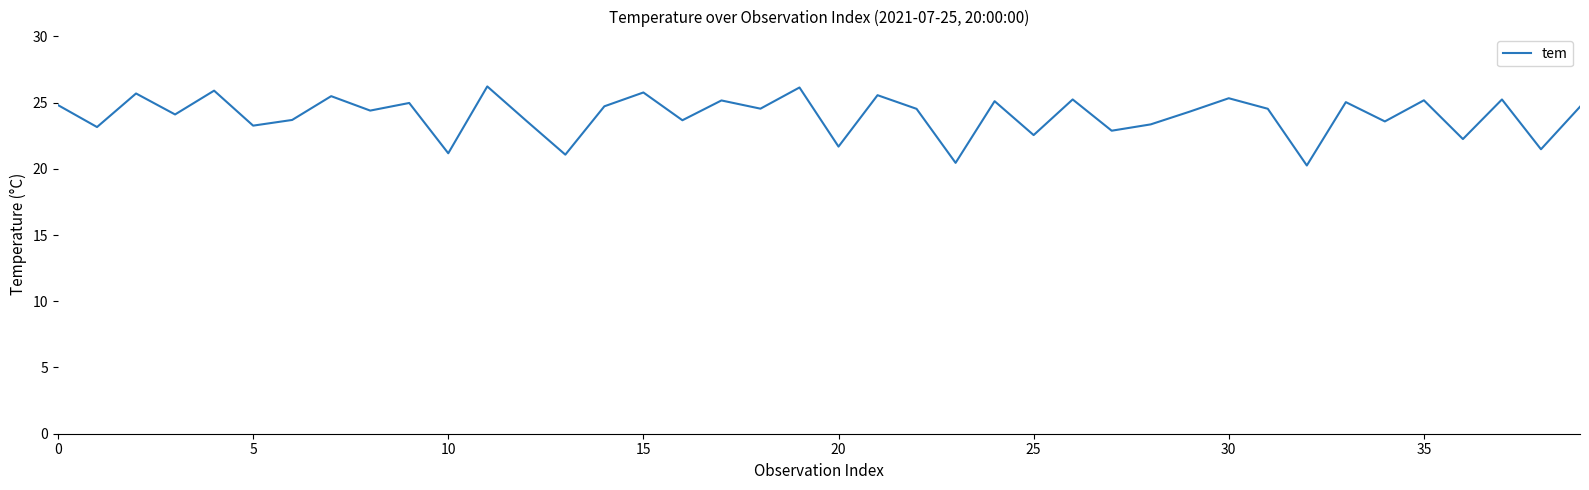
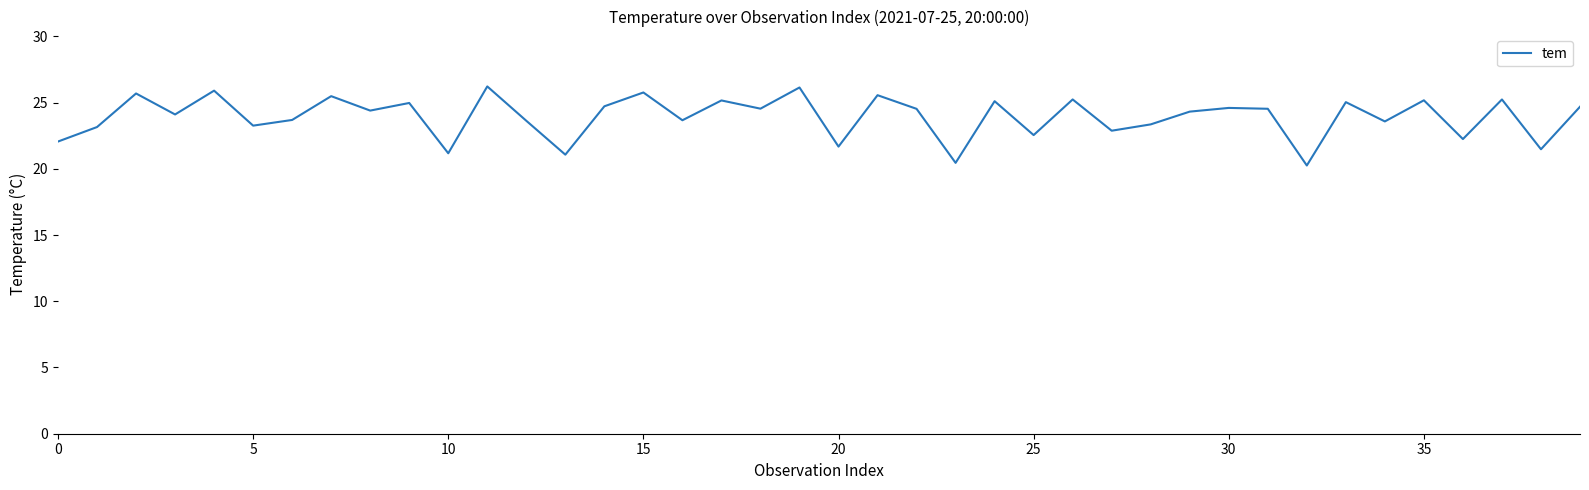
0: 24.8 -> 22.1
30: 25.3 -> 24.6
